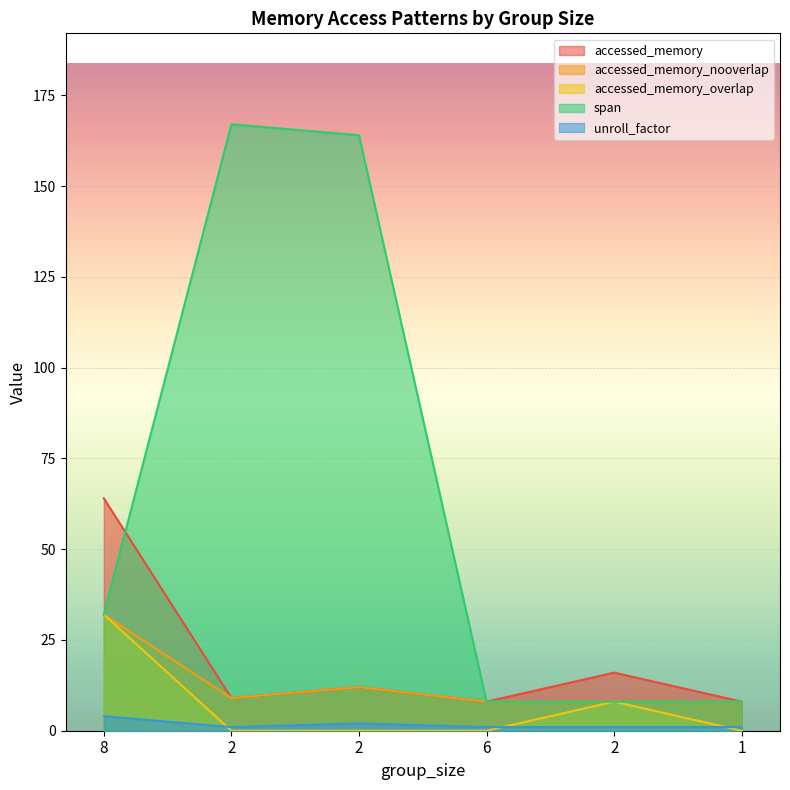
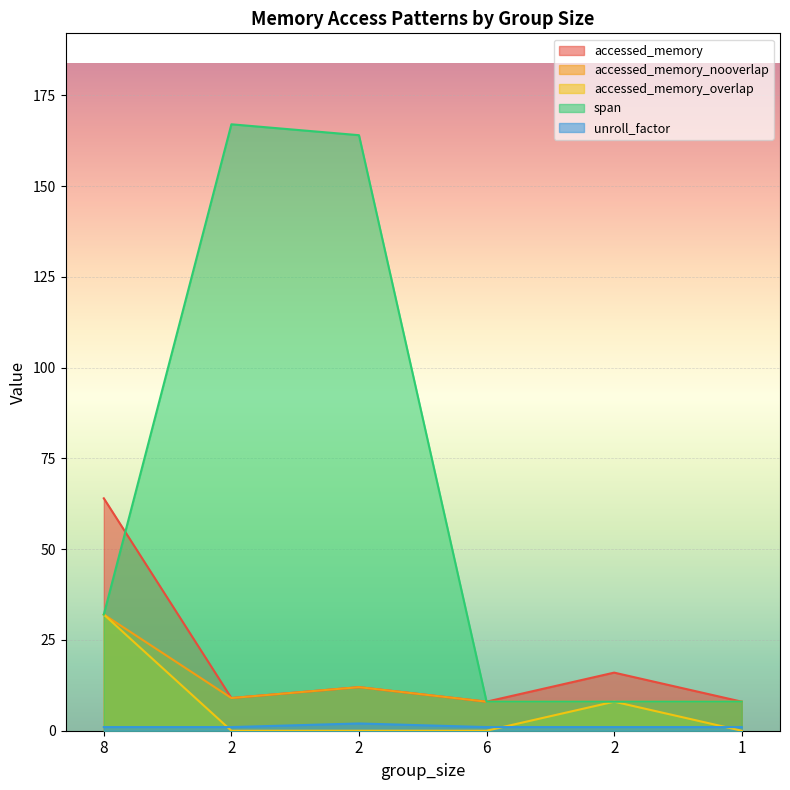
unroll_factor, 8: 4 -> 1
